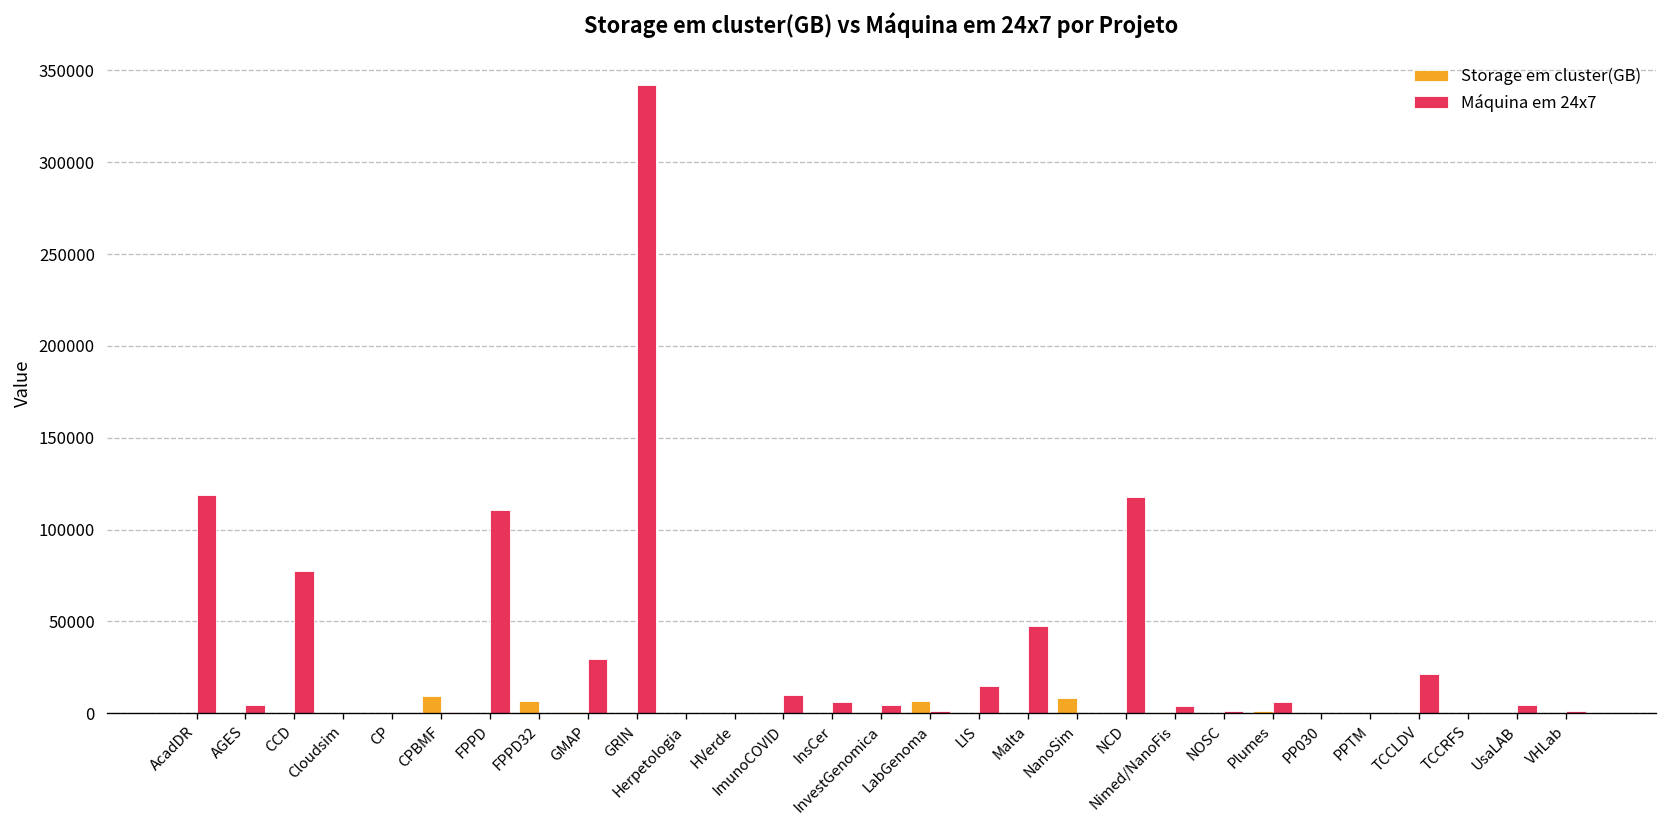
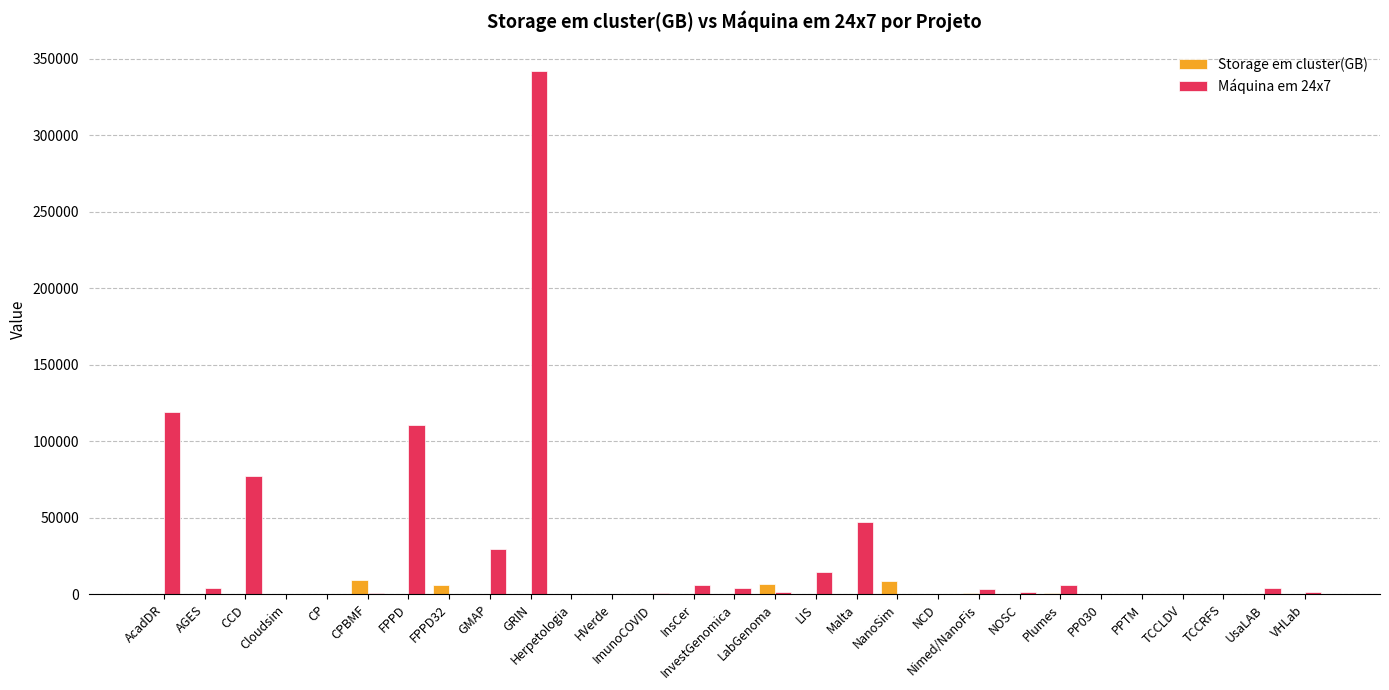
Máquina em 24x7, ImunoCOVID: 10000 -> 1000
Máquina em 24x7, NCD: 118000 -> 0
Máquina em 24x7, TCCLDV: 21000 -> 0
